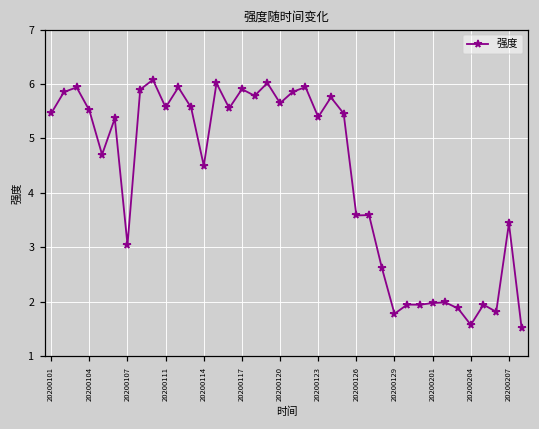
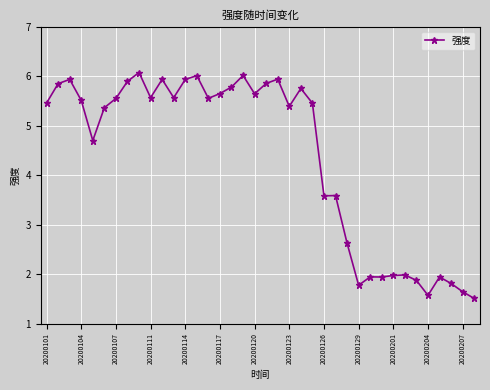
20200107: 3.0 -> 5.6
20200114: 4.5 -> 5.9
20200117: 5.9 -> 5.7
20200207: 3.4 -> 1.6
